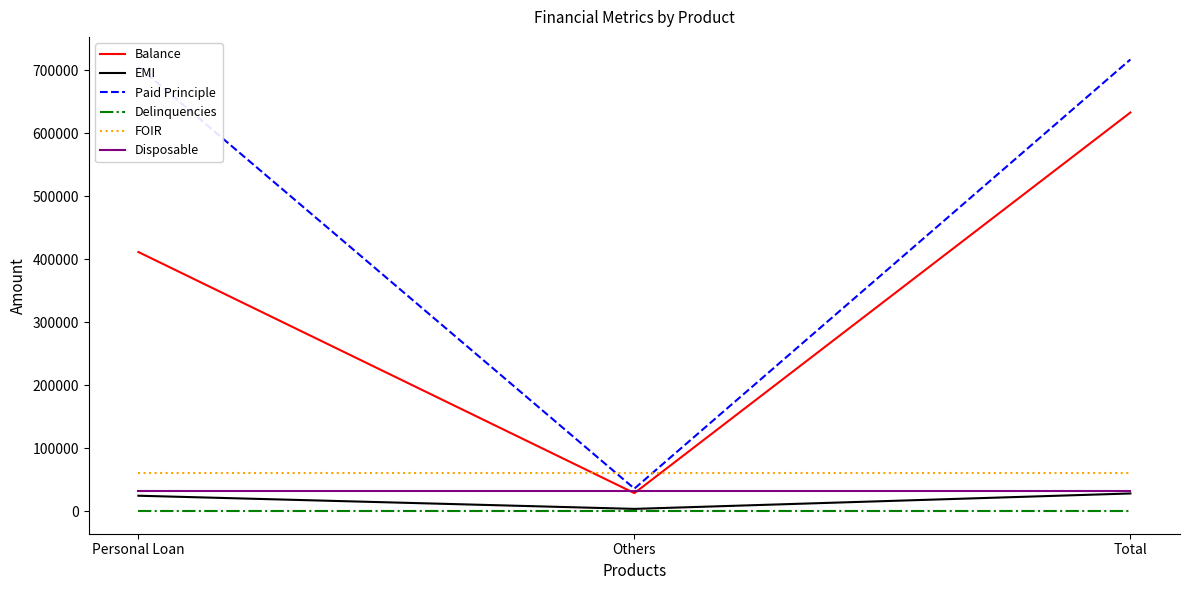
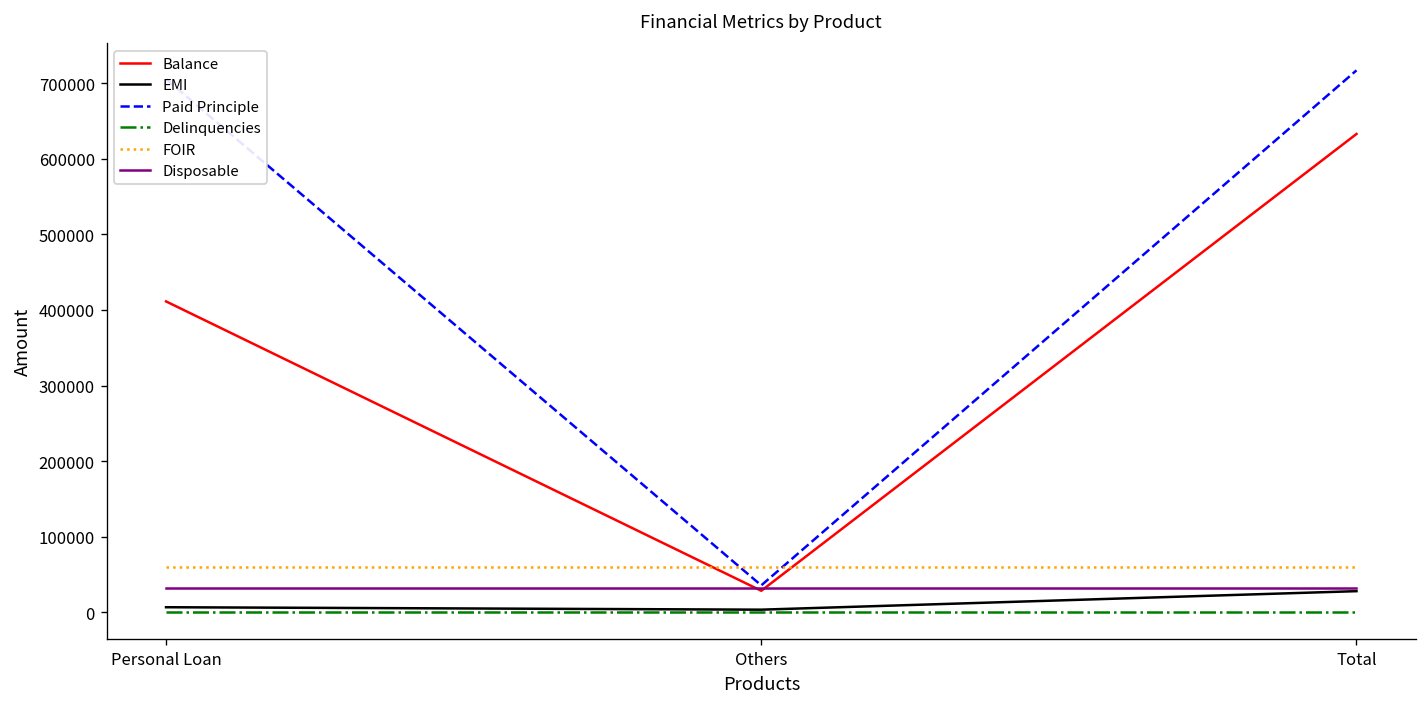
EMI, Personal Loan: 20000 -> 10000
